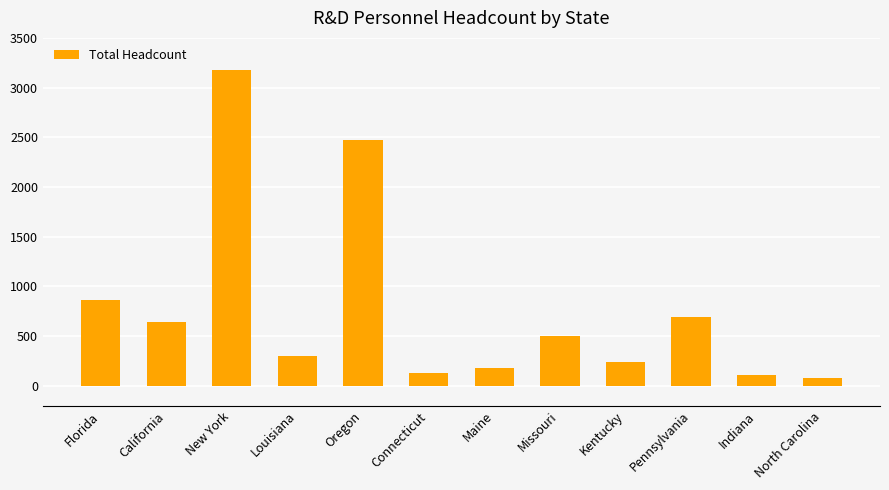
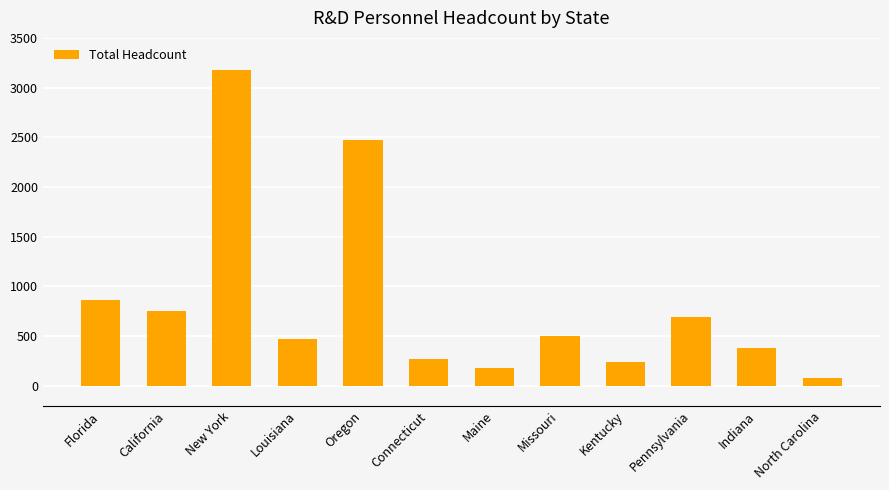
California: 600 -> 800
Louisiana: 300 -> 500
Connecticut: 100 -> 300
Indiana: 100 -> 400
